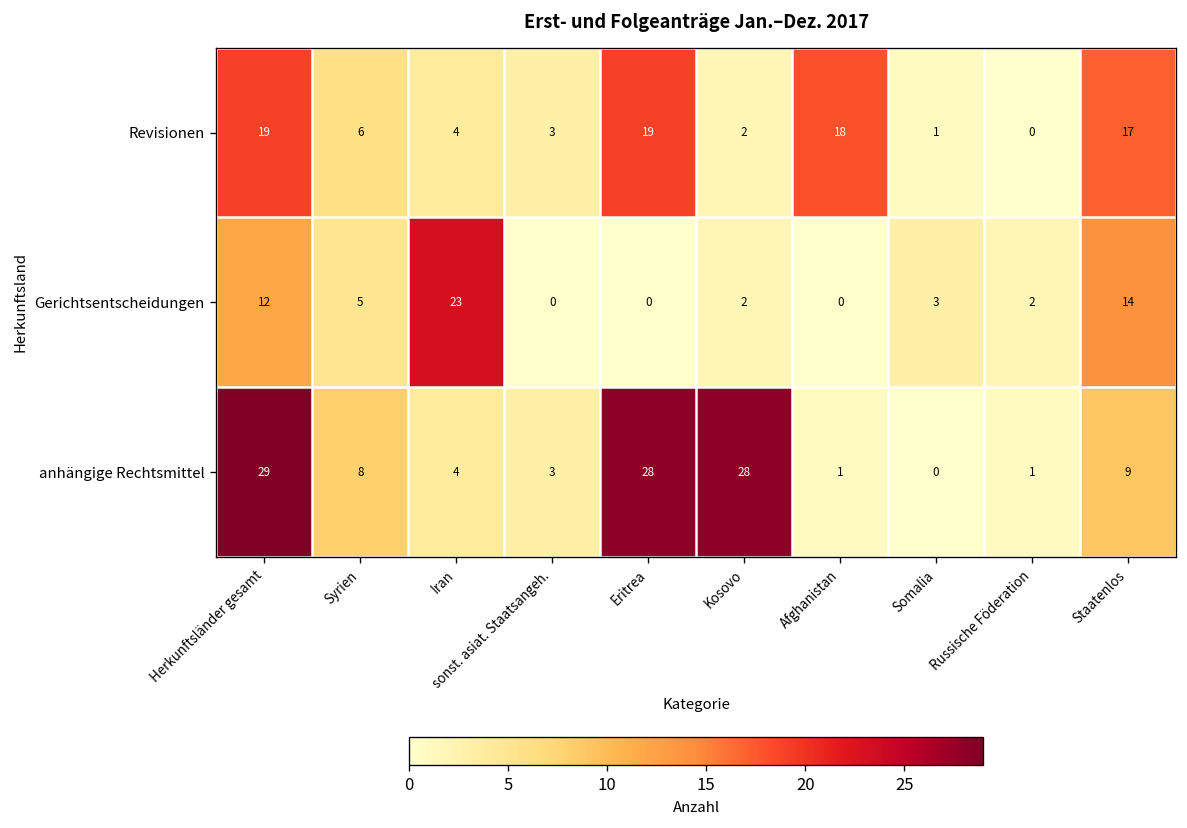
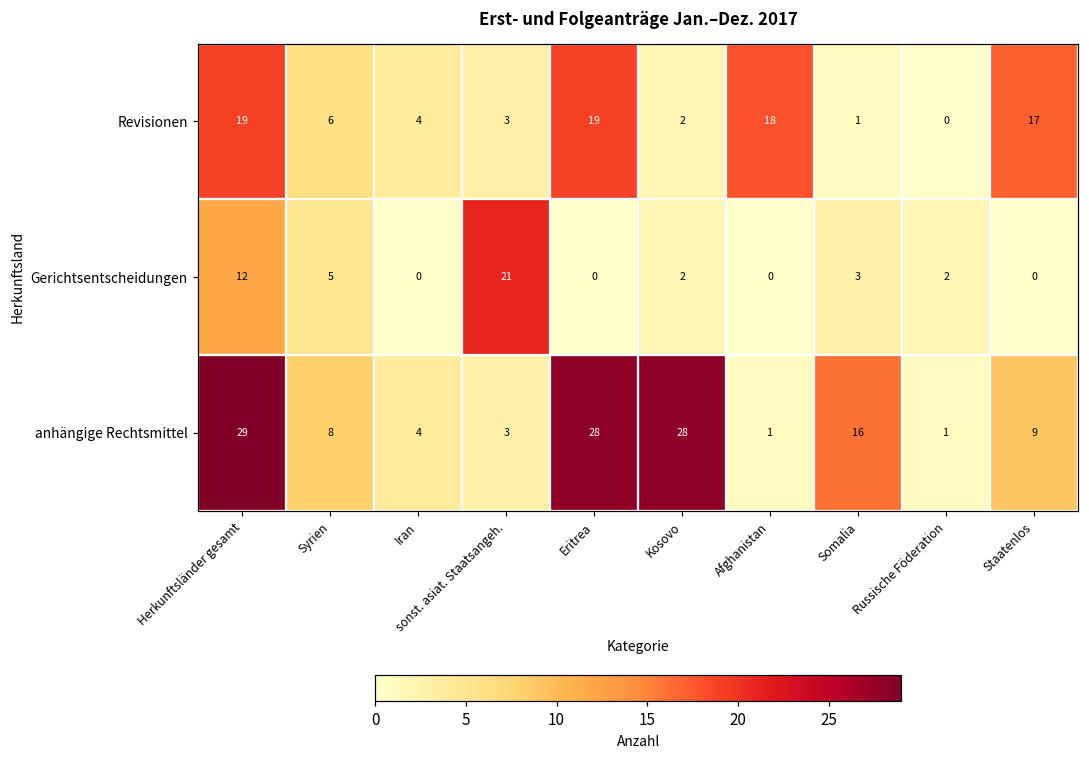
Gerichtsentscheidungen, Iran: 23 -> 0
Gerichtsentscheidungen, sonst. asiat. Staatsangeh.: 0 -> 21
Gerichtsentscheidungen, Staatenlos: 14 -> 0
anhängige Rechtsmittel, Somalia: 0 -> 16
